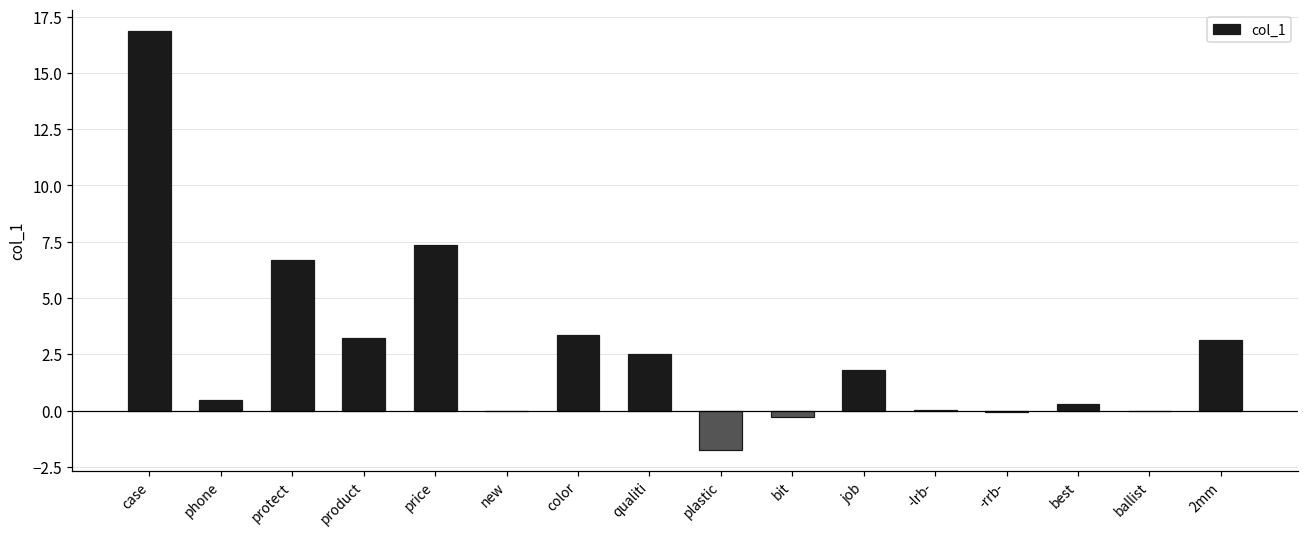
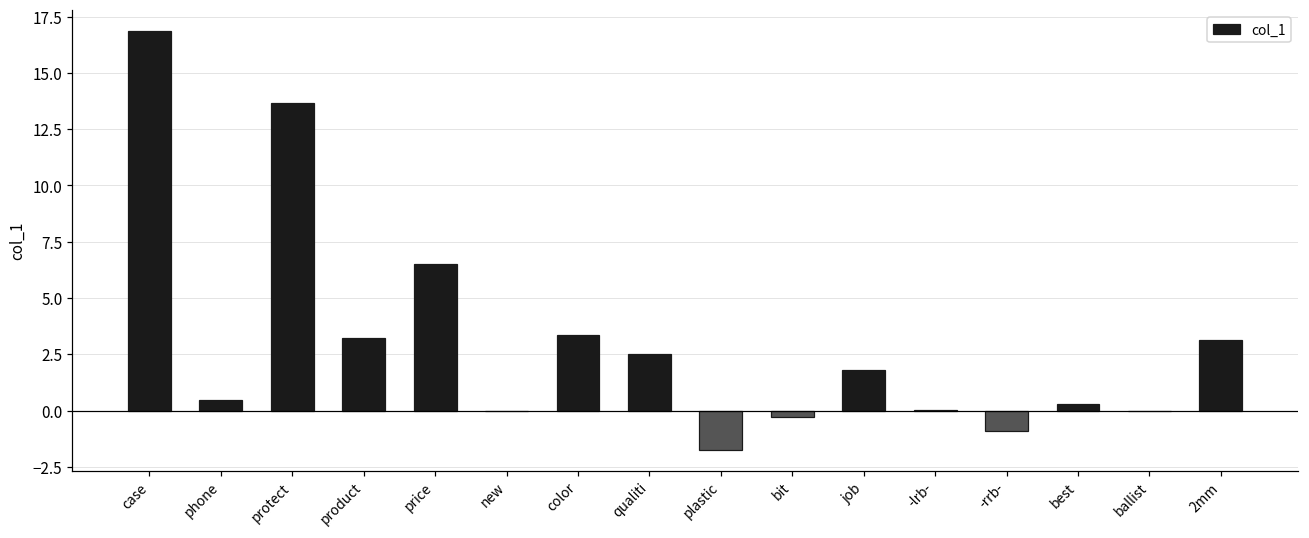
protect: 6.7 -> 13.7
price: 7.4 -> 6.5
-rrb-: -0.1 -> -0.9
